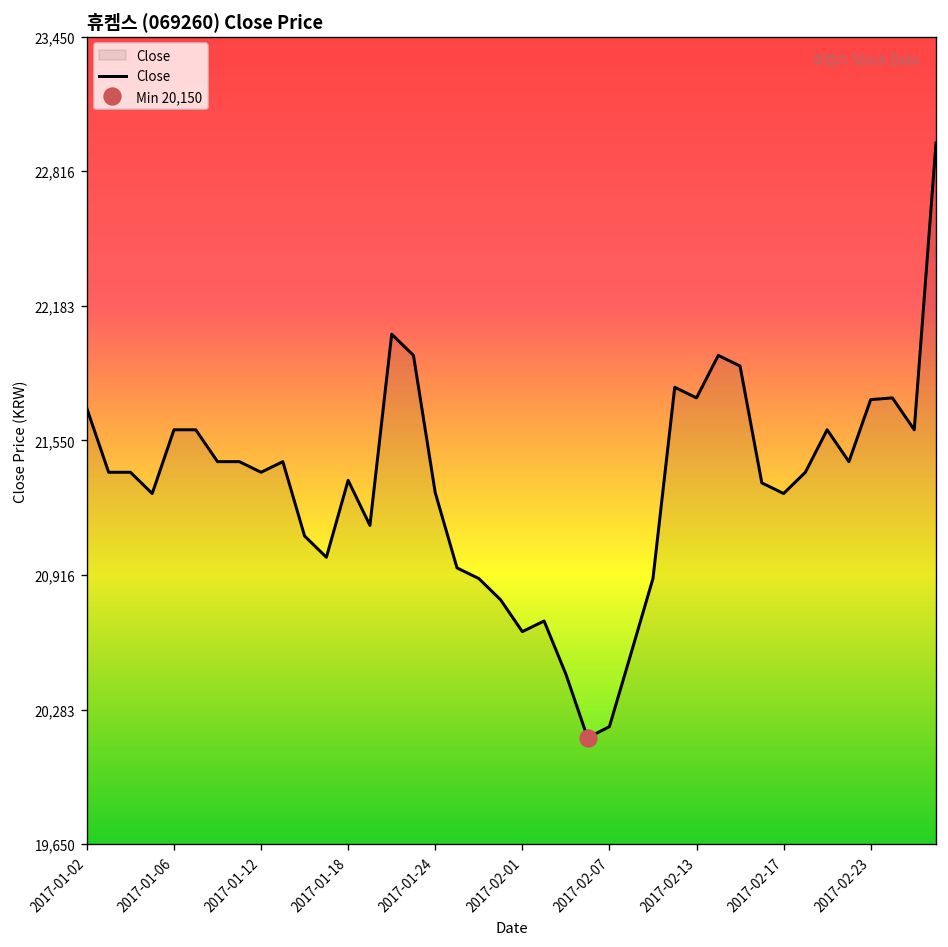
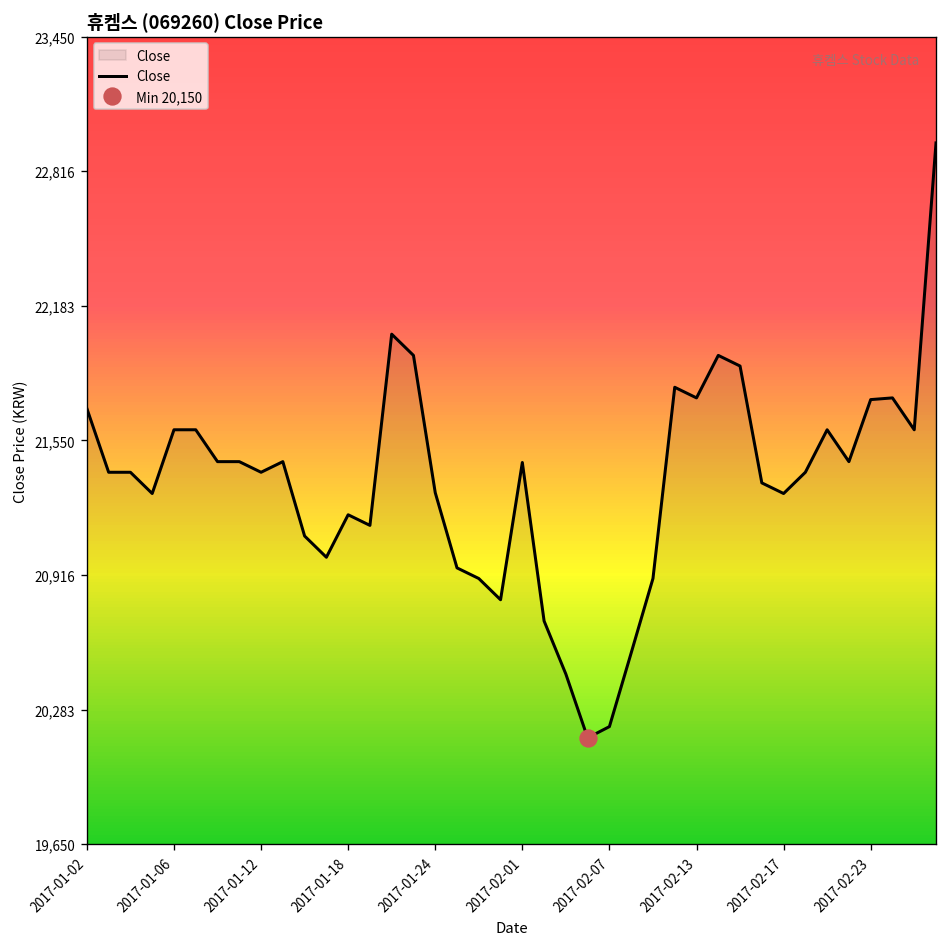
Close, 2017-01-18: 21,360 -> 21,200
Close, 2017-02-01: 20,650 -> 21,450
